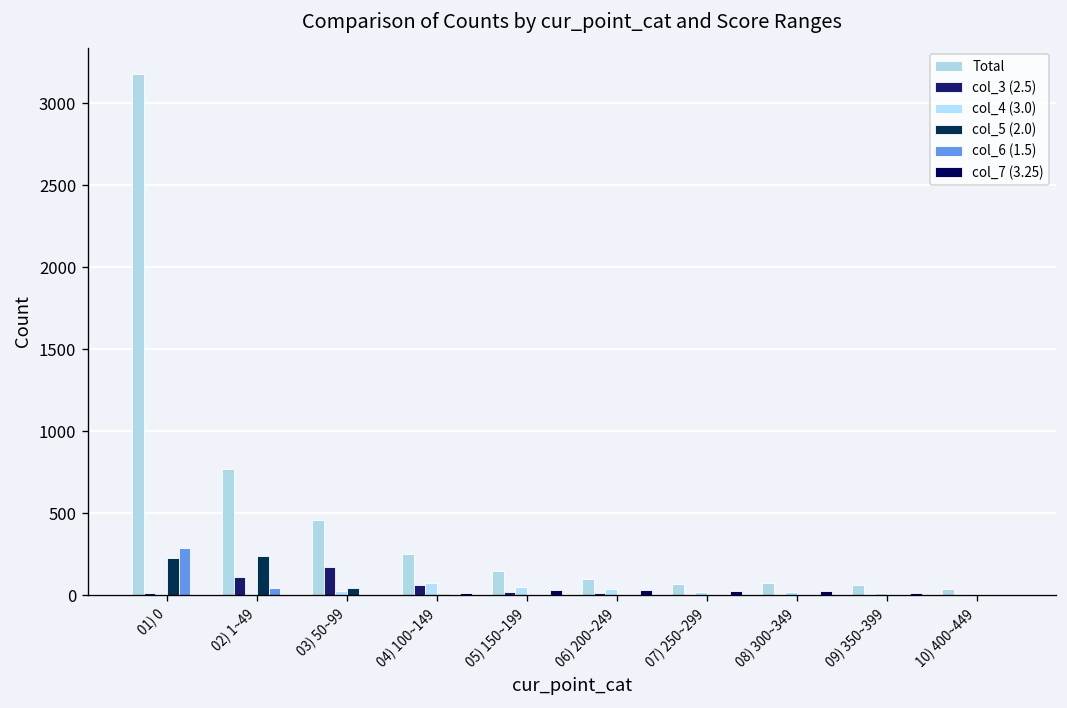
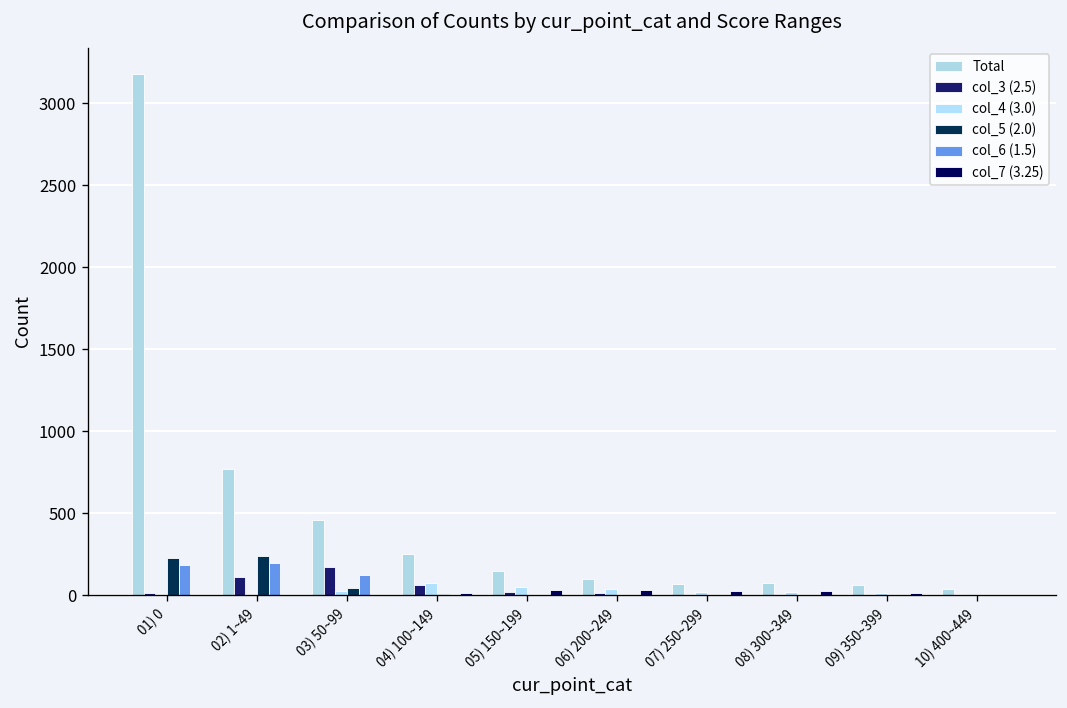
col_6 (1.5), 01) 0: 290 -> 180
col_6 (1.5), 02) 1~49: 40 -> 200
col_6 (1.5), 03) 50~99: 0 -> 130
